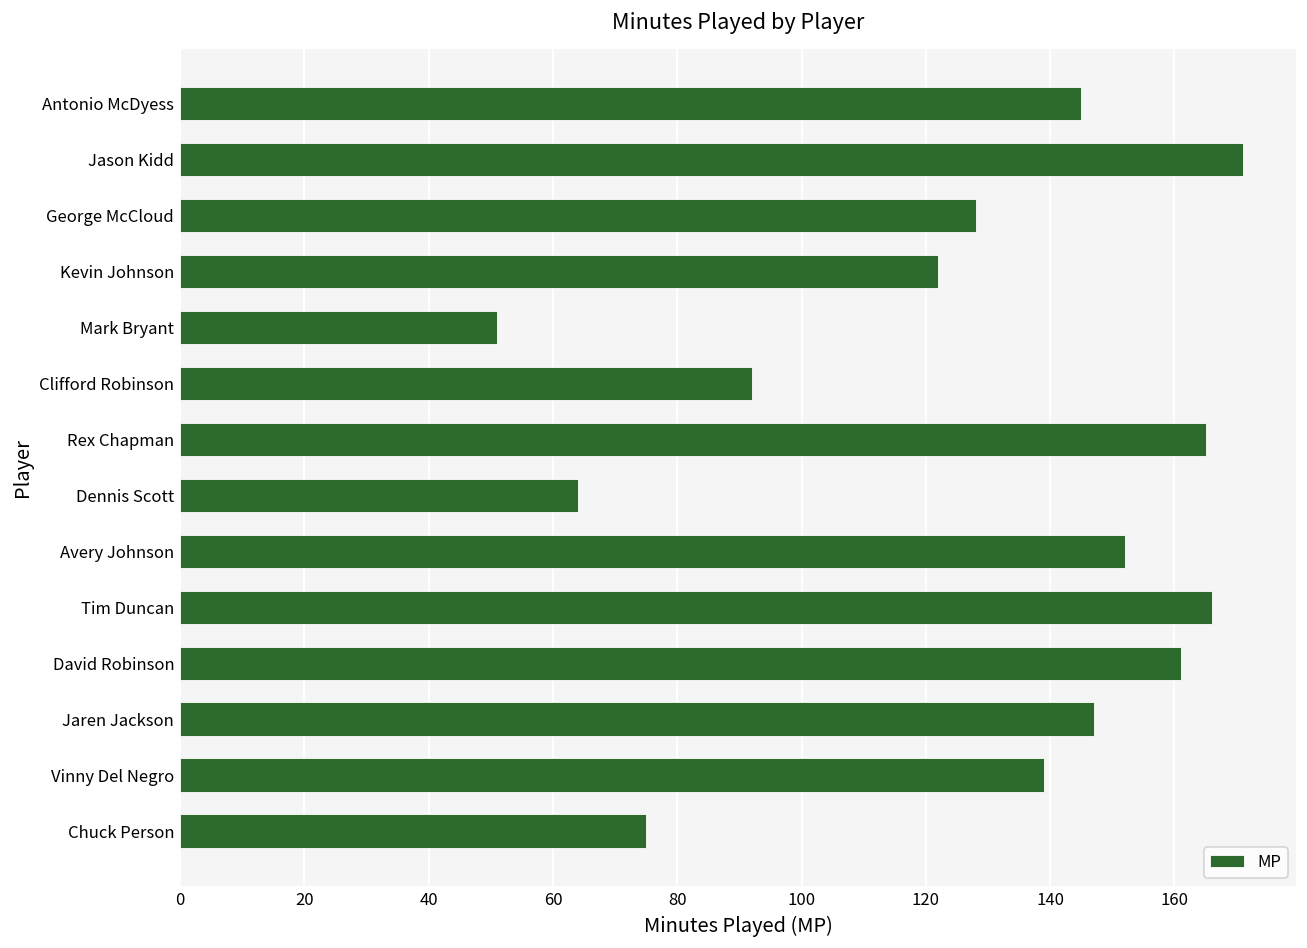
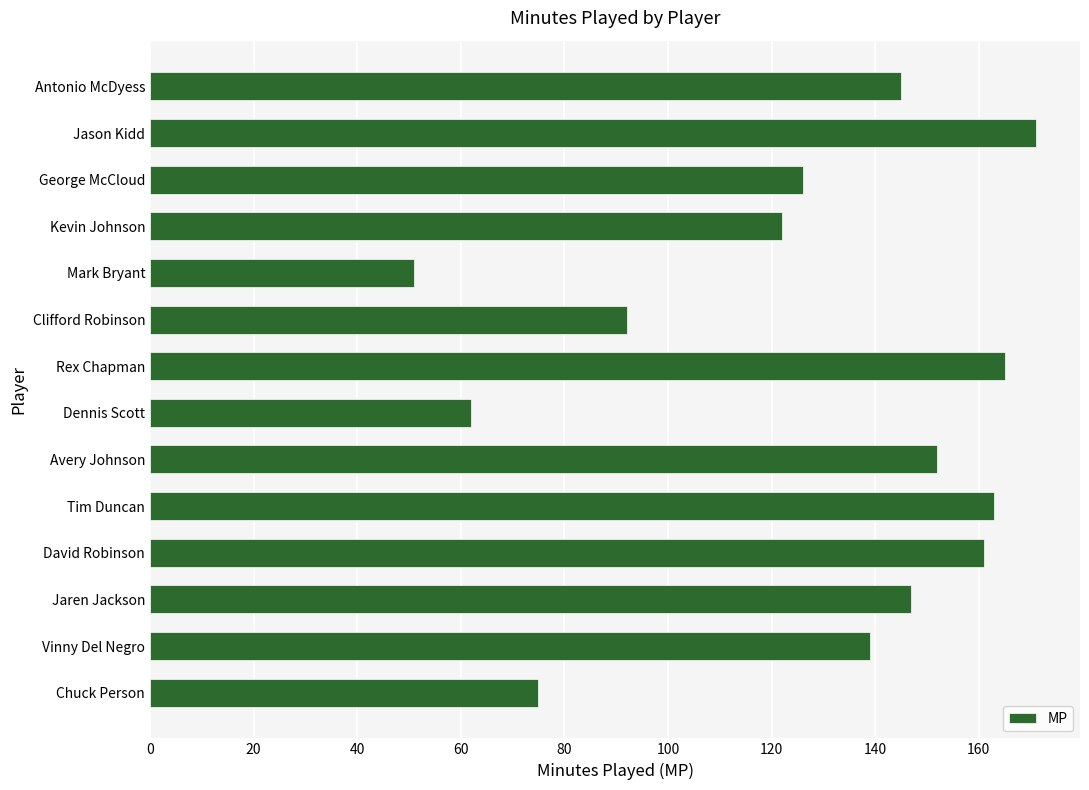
George McCloud: 128 -> 126
Dennis Scott: 64 -> 62
Tim Duncan: 166 -> 163
